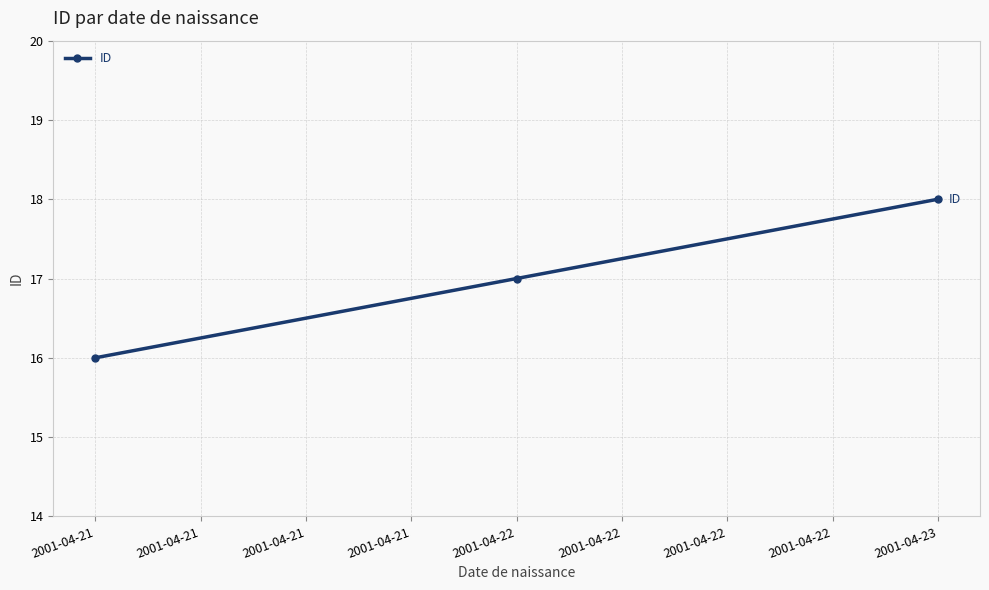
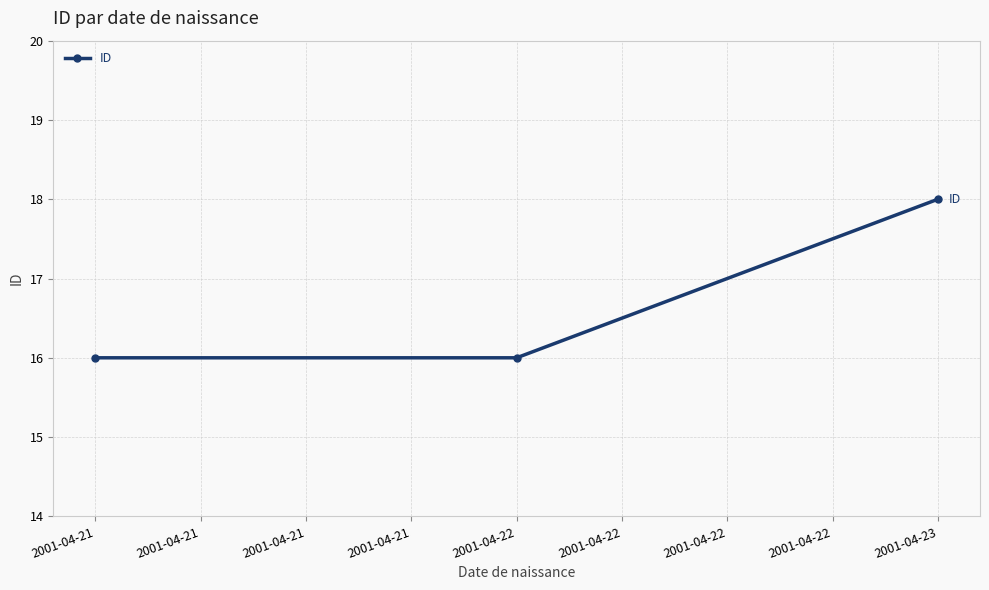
2001-04-22: 17 -> 16
